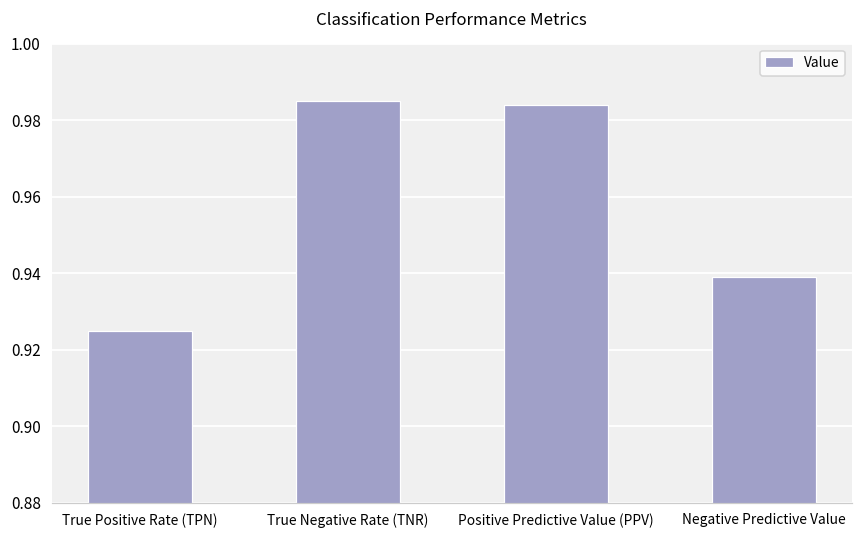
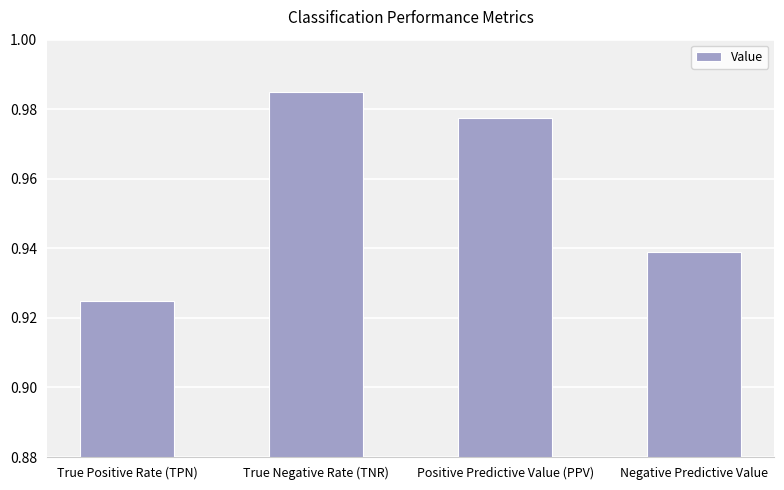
Positive Predictive Value (PPV): 0.984 -> 0.977
